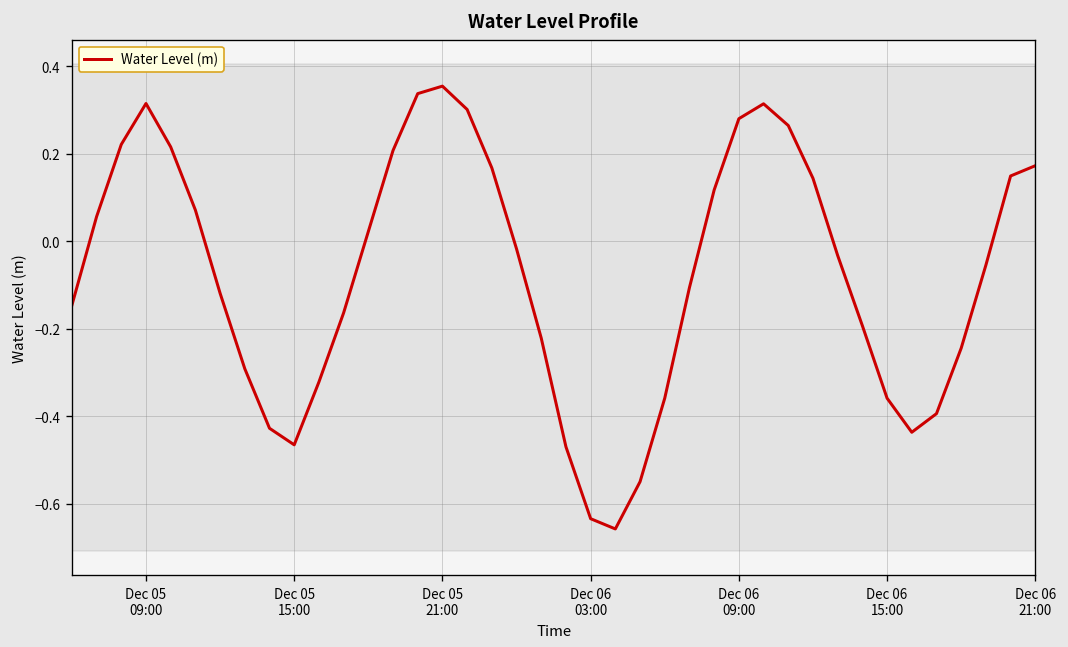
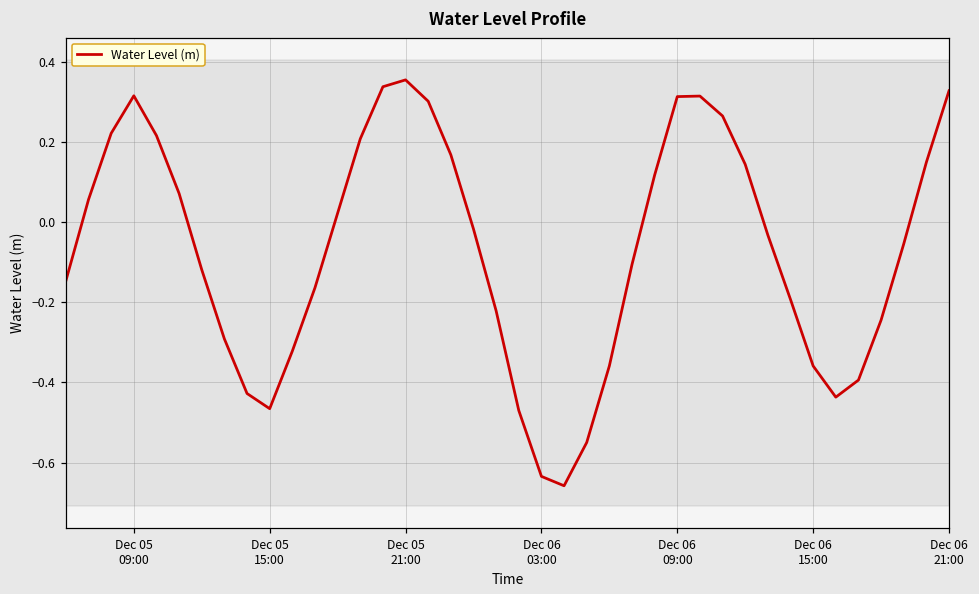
Dec 06 09:00: 0.28 -> 0.31
Dec 06 21:00: 0.17 -> 0.33
